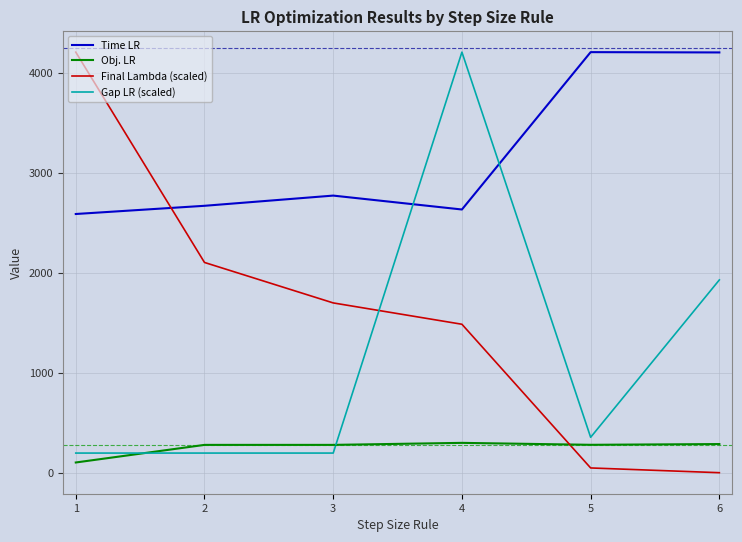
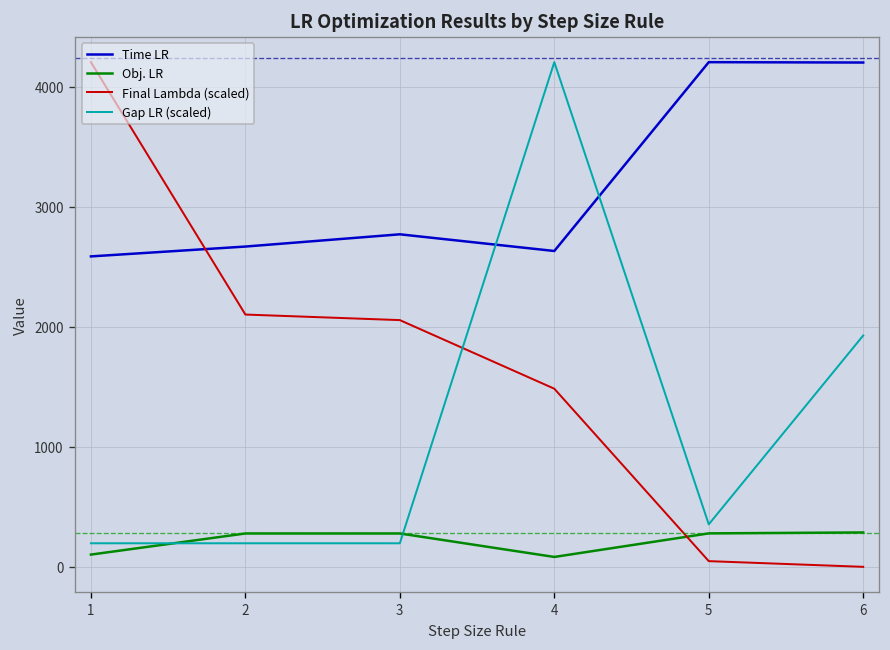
Final Lambda (scaled), 3: 1700 -> 2060
Obj. LR, 4: 300 -> 80
